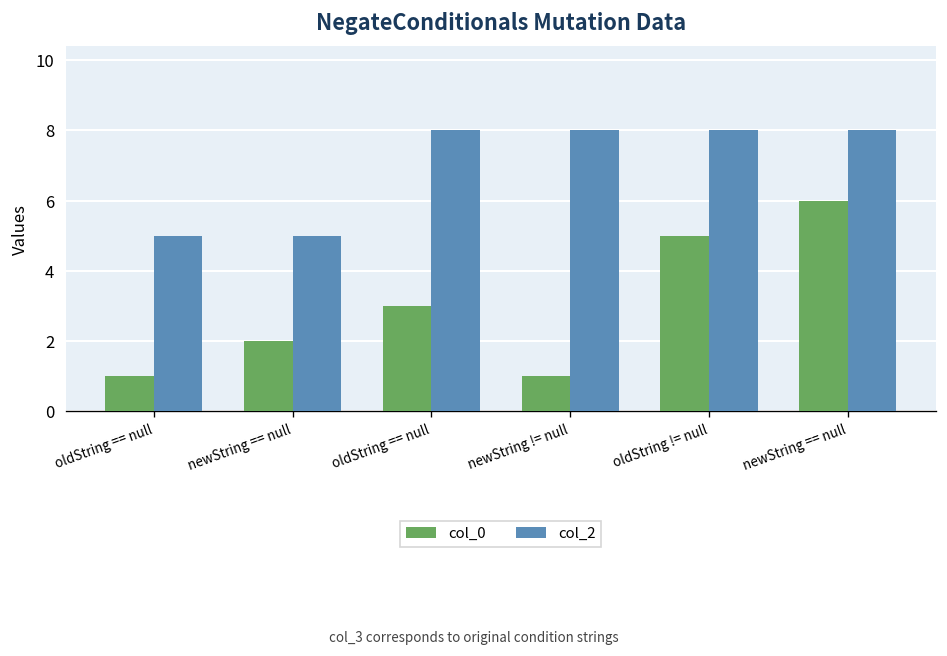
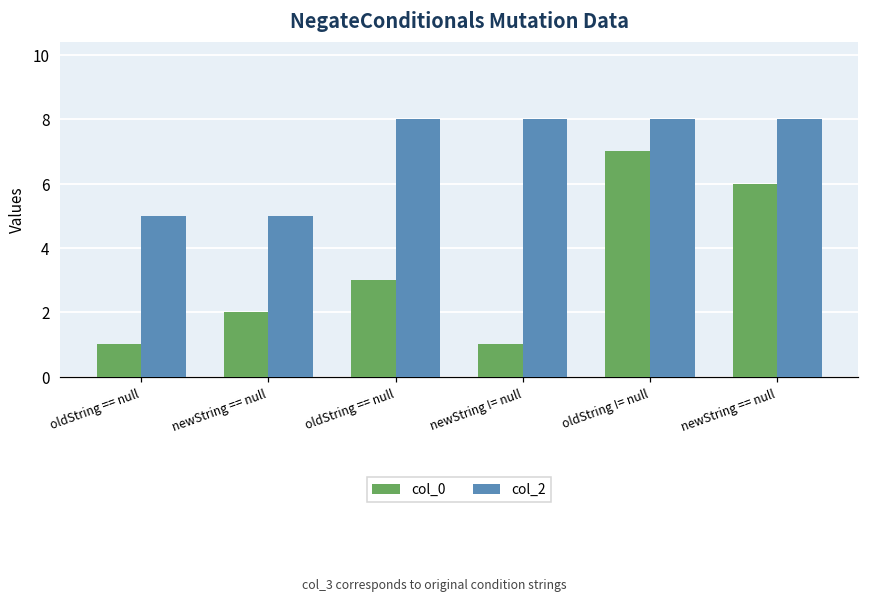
col_0, oldString != null: 5 -> 7
